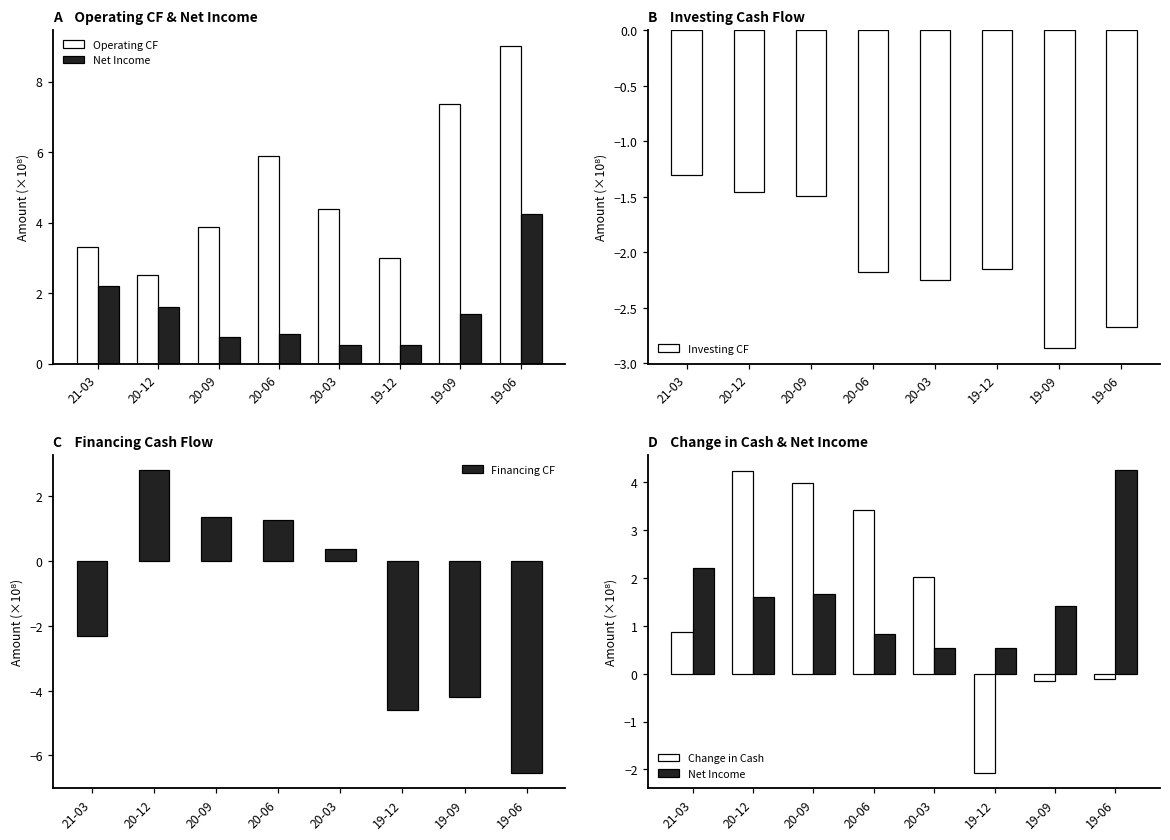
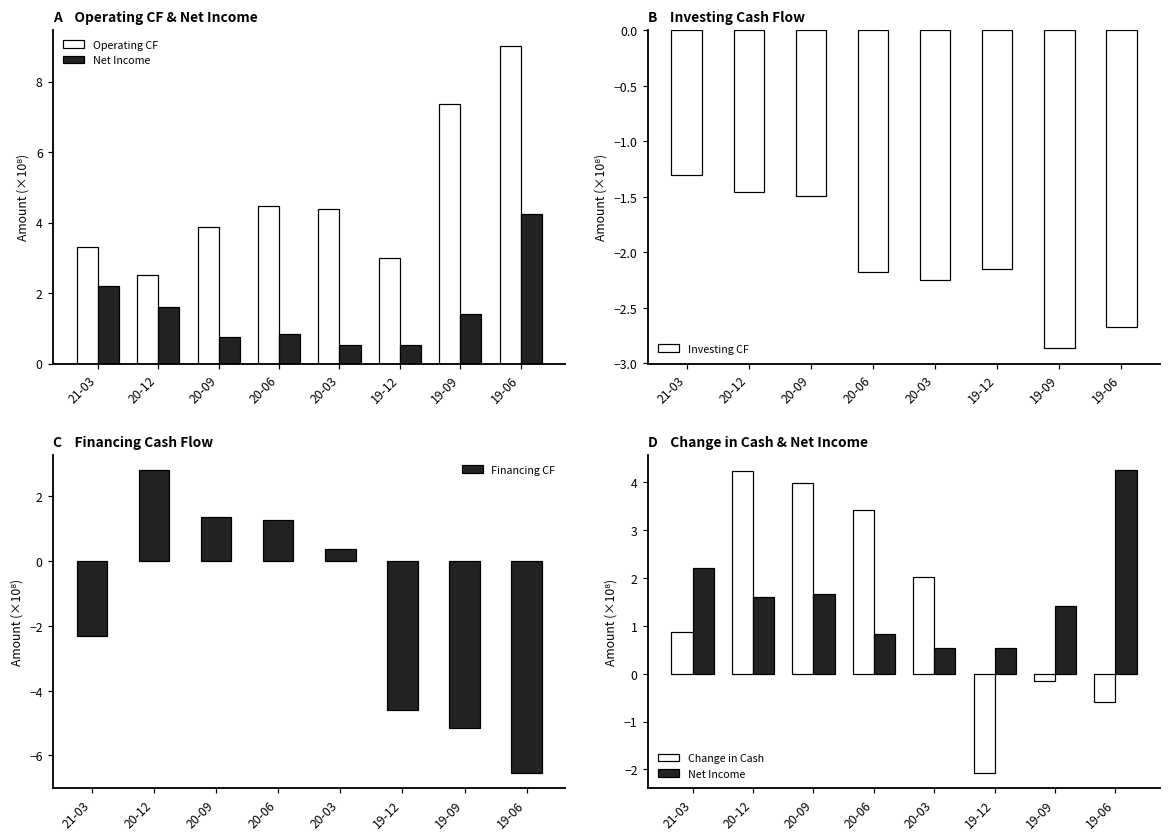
A Operating CF & Net Income, Operating CF, 20-06: 5.9 -> 4.5
C Financing Cash Flow, 19-09: -4.2 -> -5.1
D Change in Cash & Net Income, Change in Cash, 19-06: -0.1 -> -0.6
